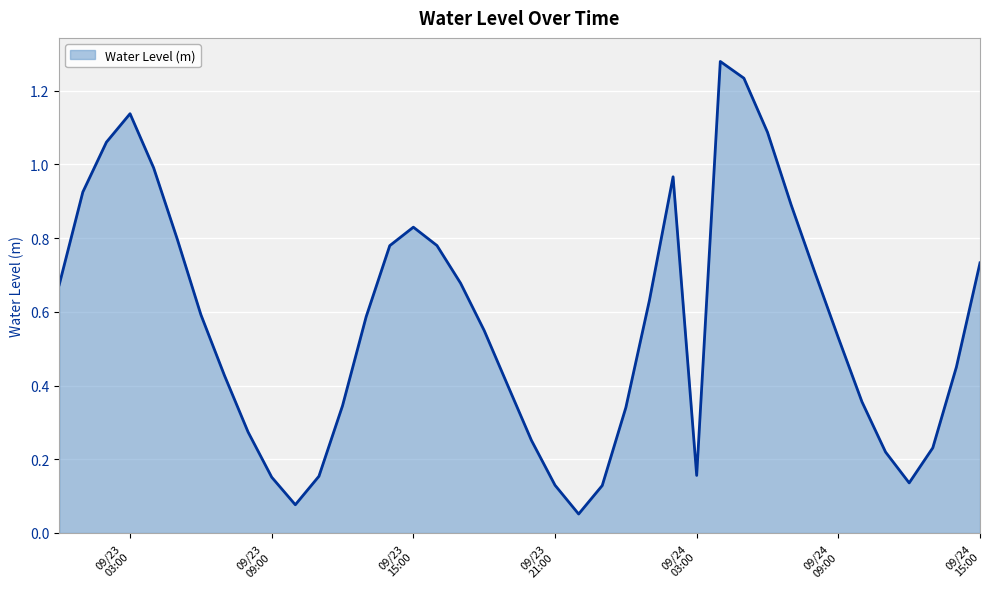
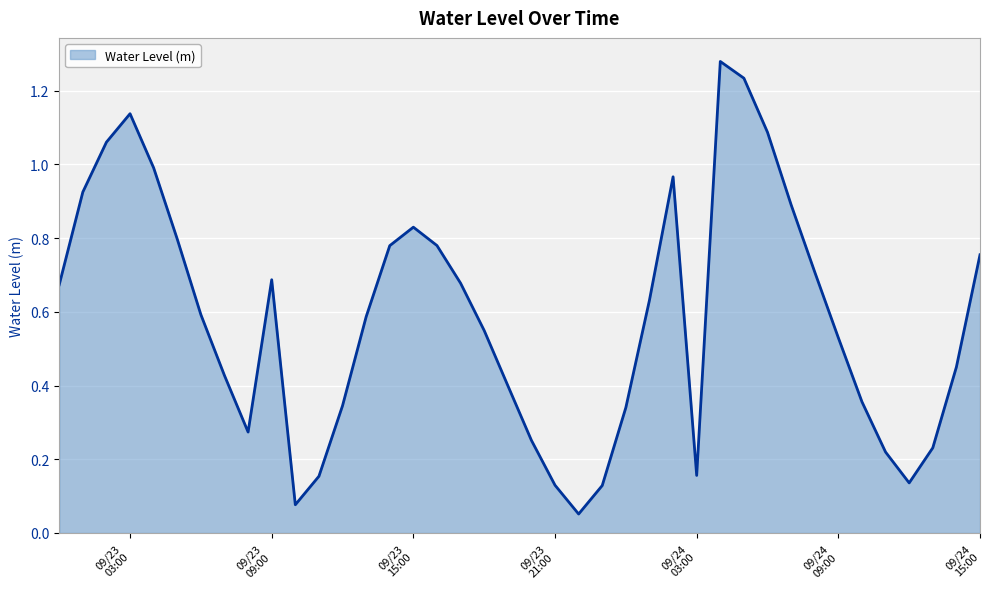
09/23 09:00: 0.15 -> 0.69
09/24 15:00: 0.73 -> 0.75
